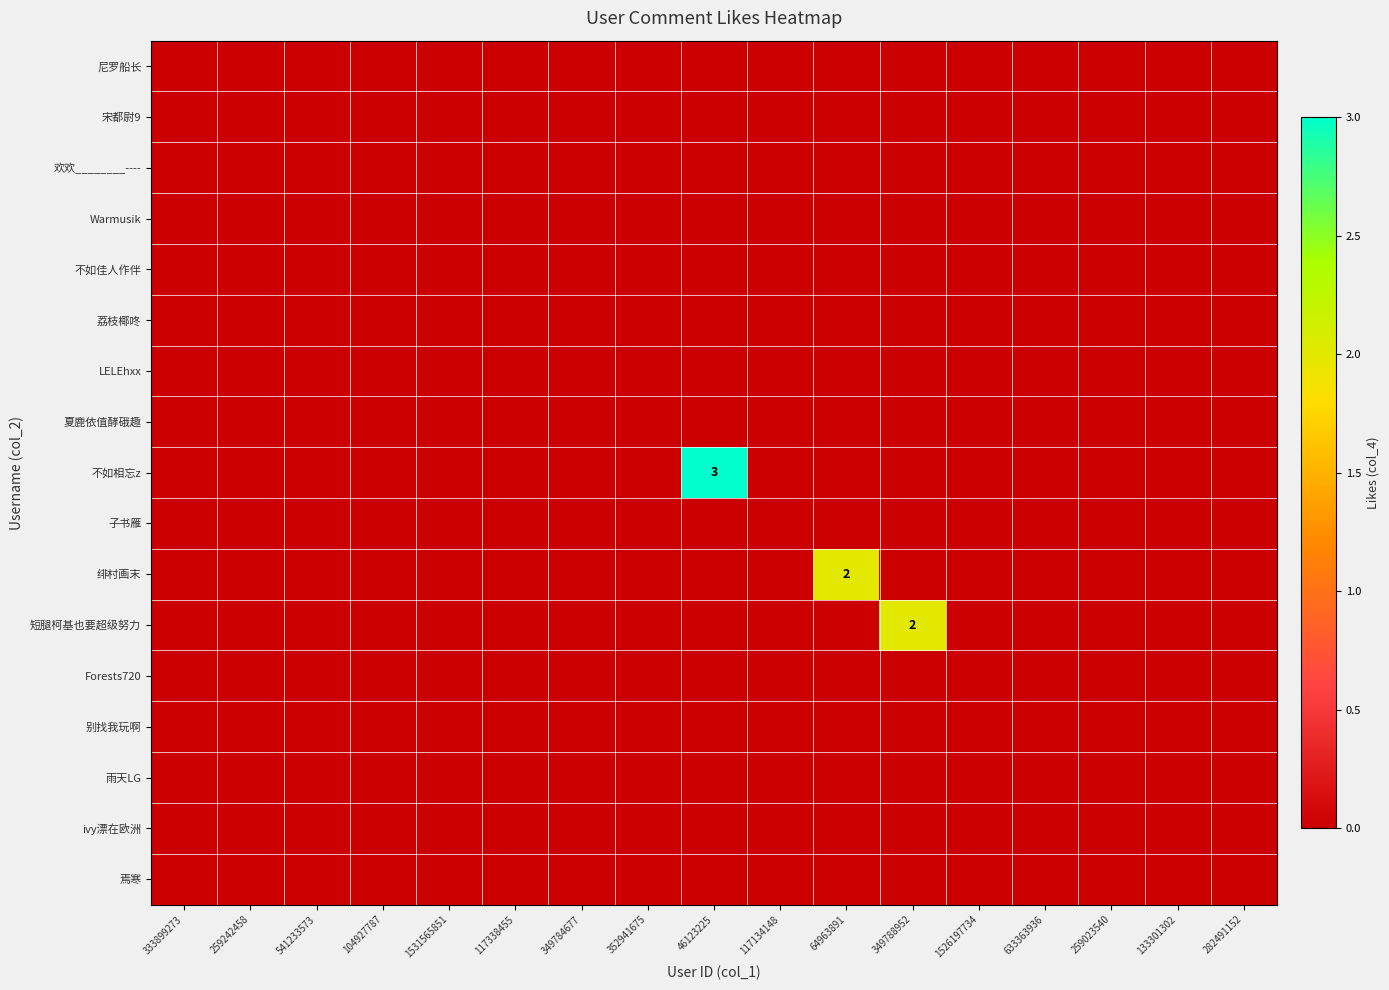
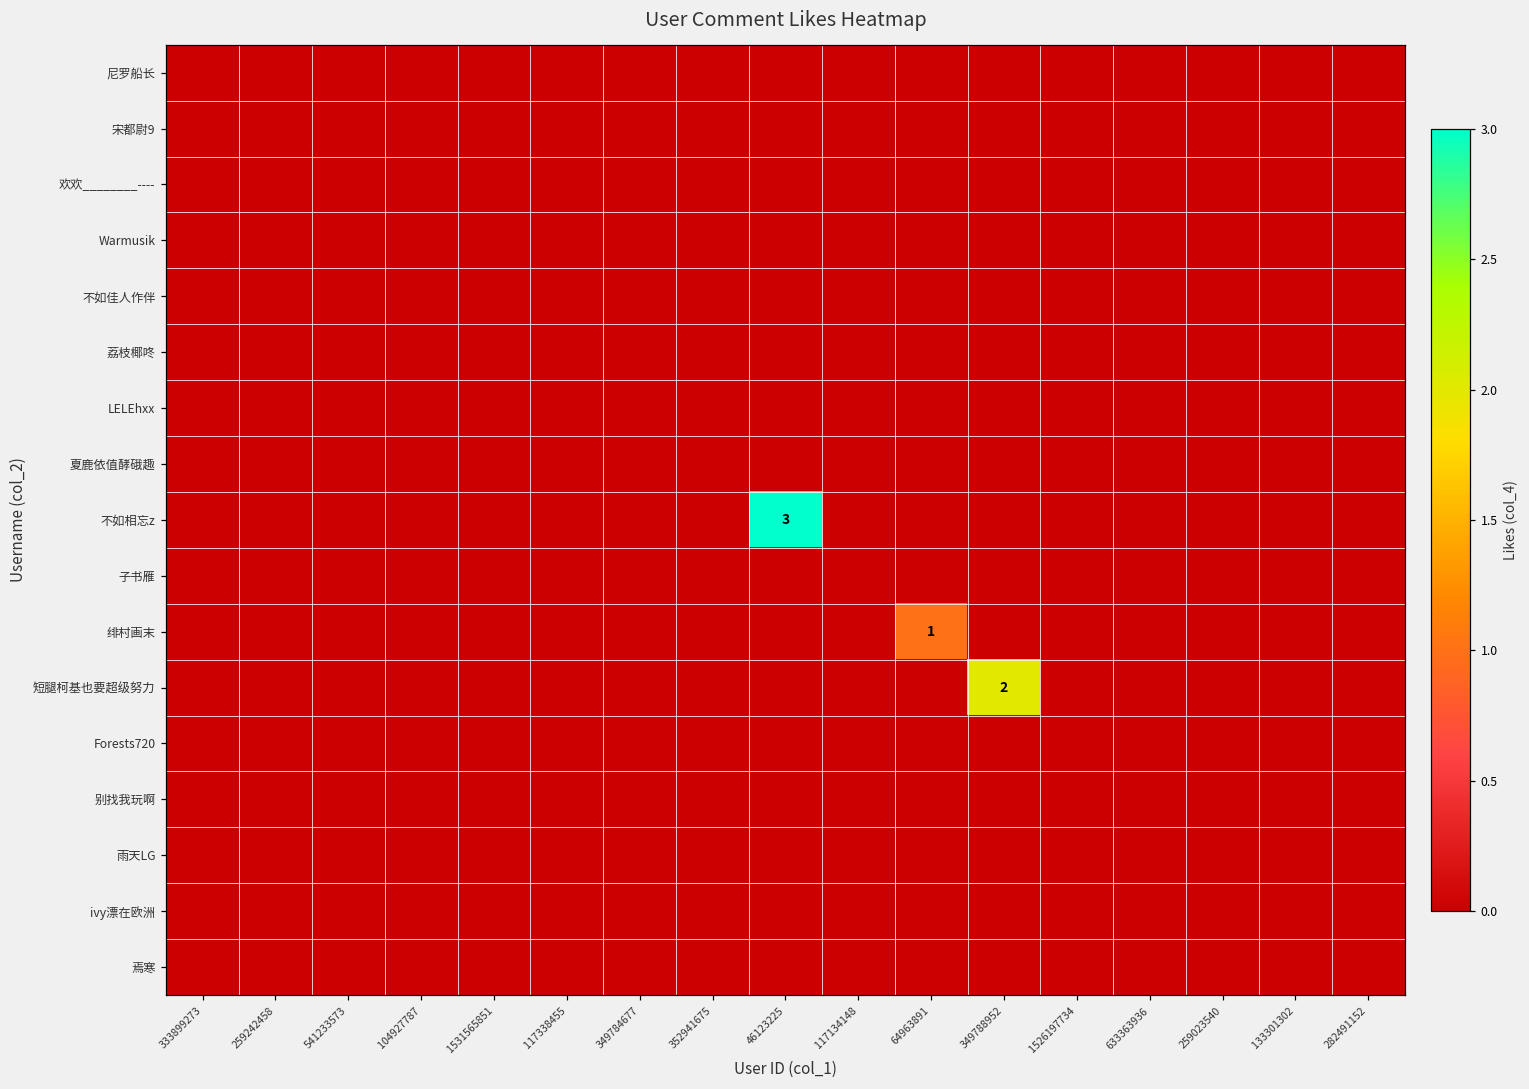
绯村画末, 64963891: 2 -> 1
